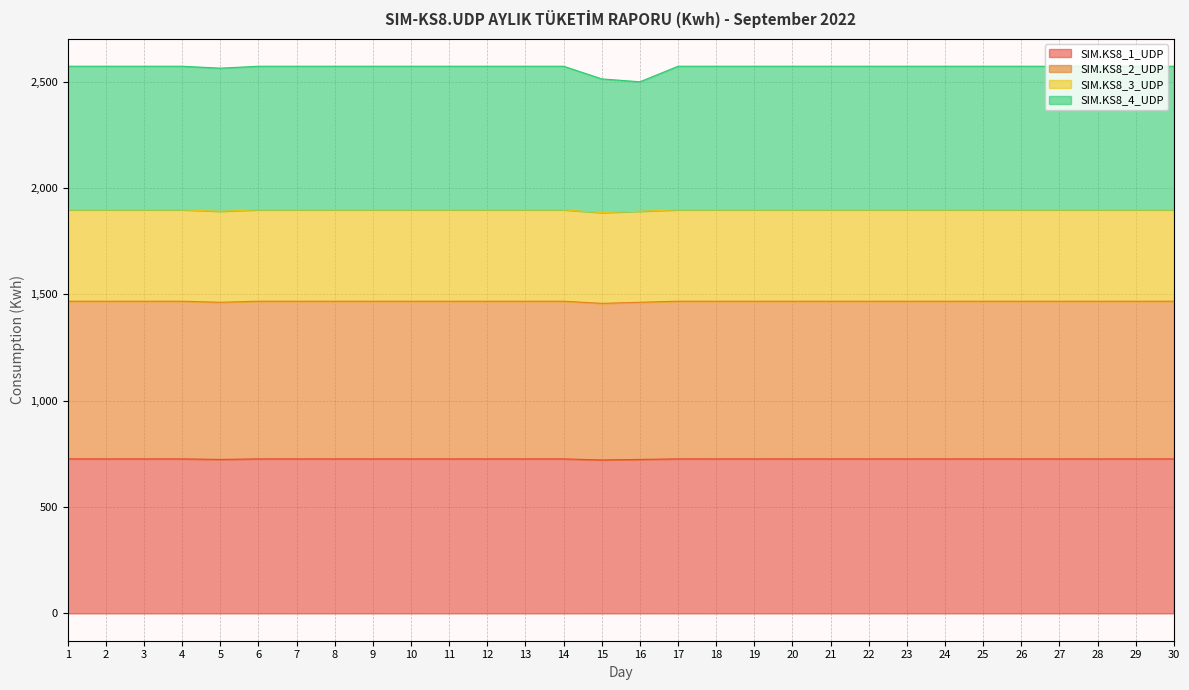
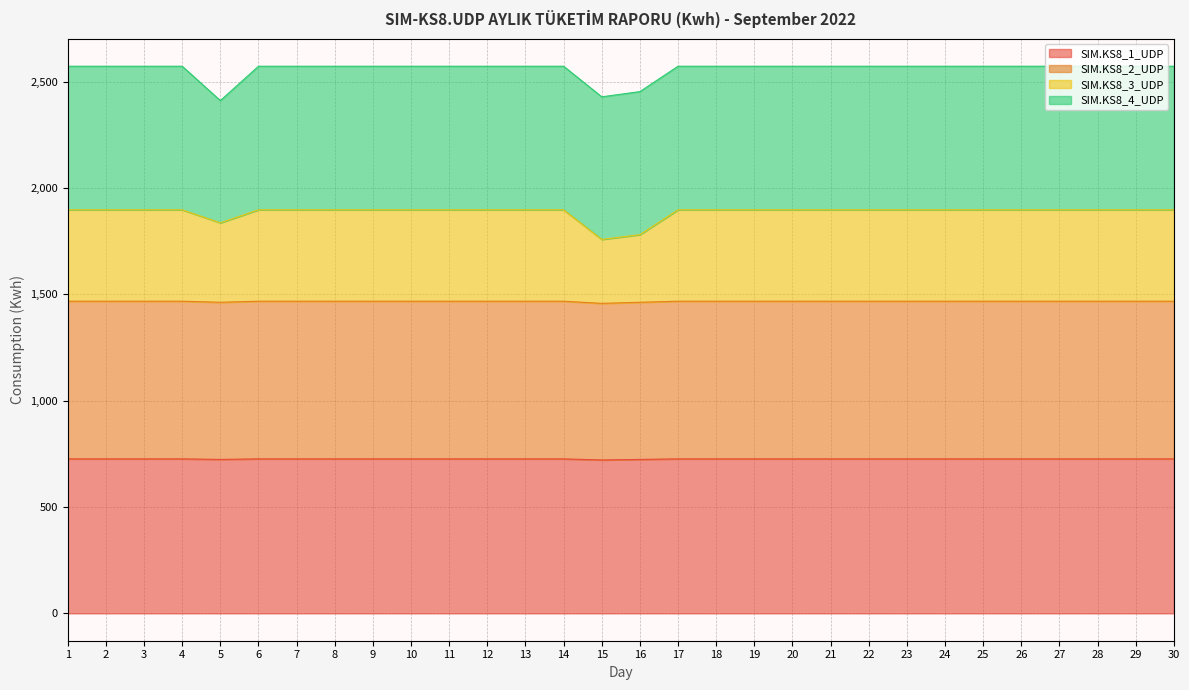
SIM.KS8_3_UDP, 5: 430 -> 370
SIM.KS8_4_UDP, 5: 670 -> 570
SIM.KS8_3_UDP, 15: 430 -> 300
SIM.KS8_4_UDP, 15: 630 -> 670
SIM.KS8_3_UDP, 16: 430 -> 320
SIM.KS8_4_UDP, 16: 610 -> 670
